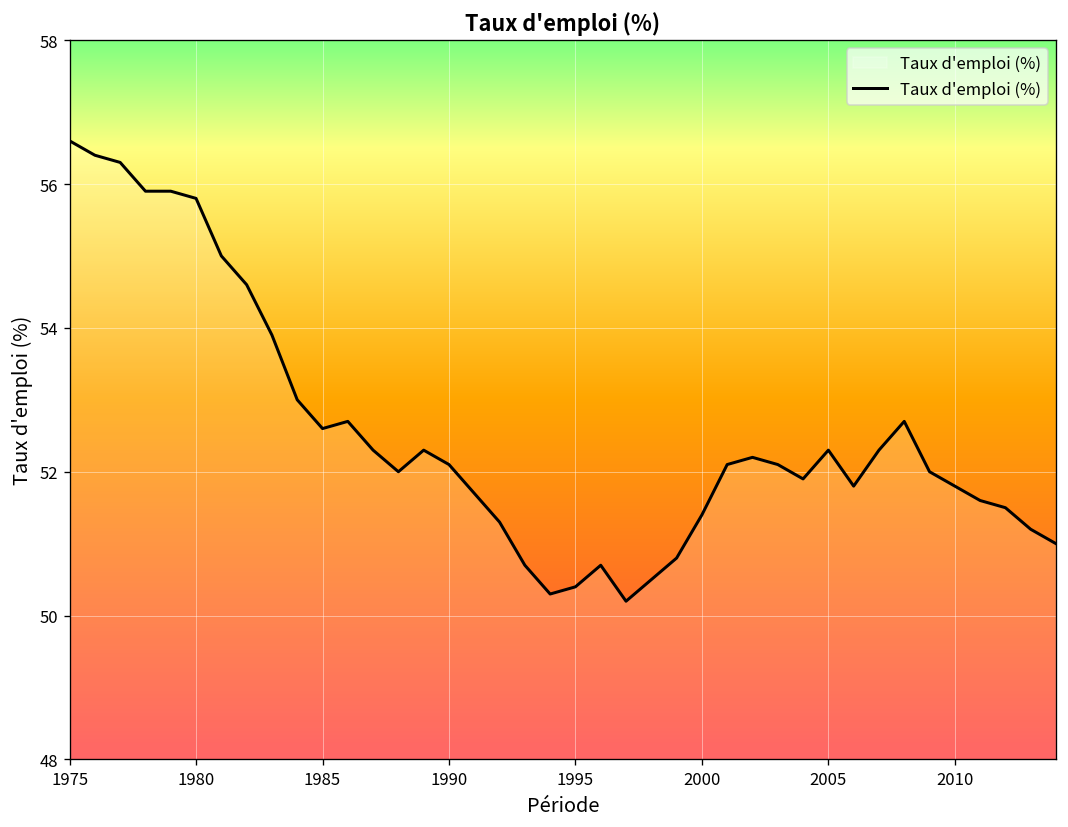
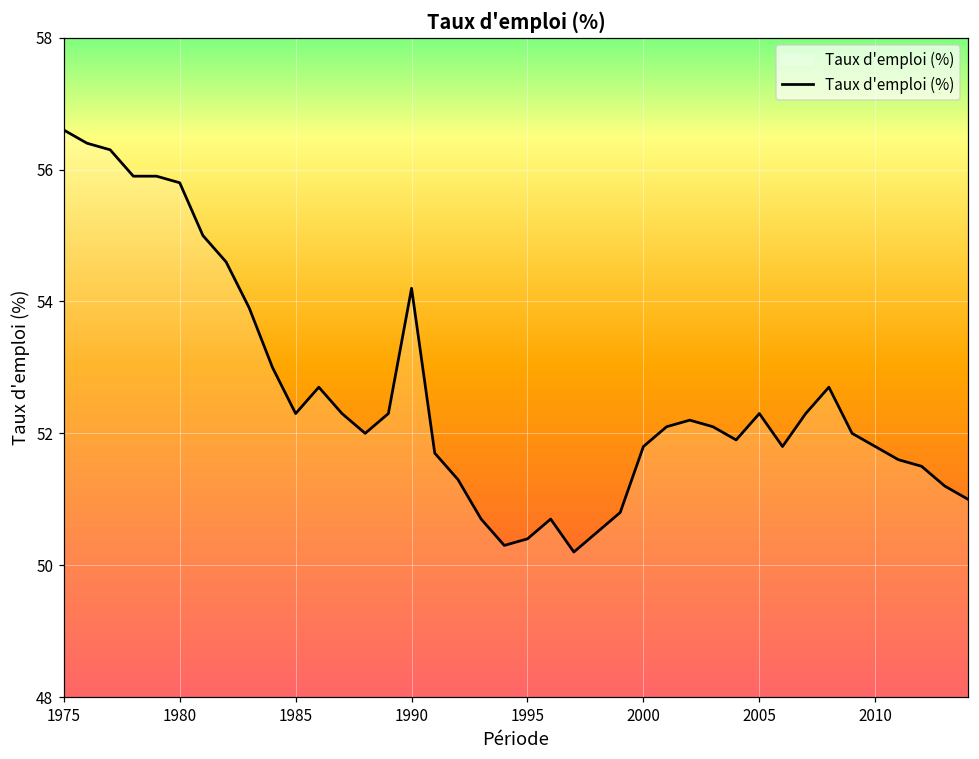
1985: 52.6 -> 52.3
1990: 52.1 -> 54.2
2000: 51.4 -> 51.8
